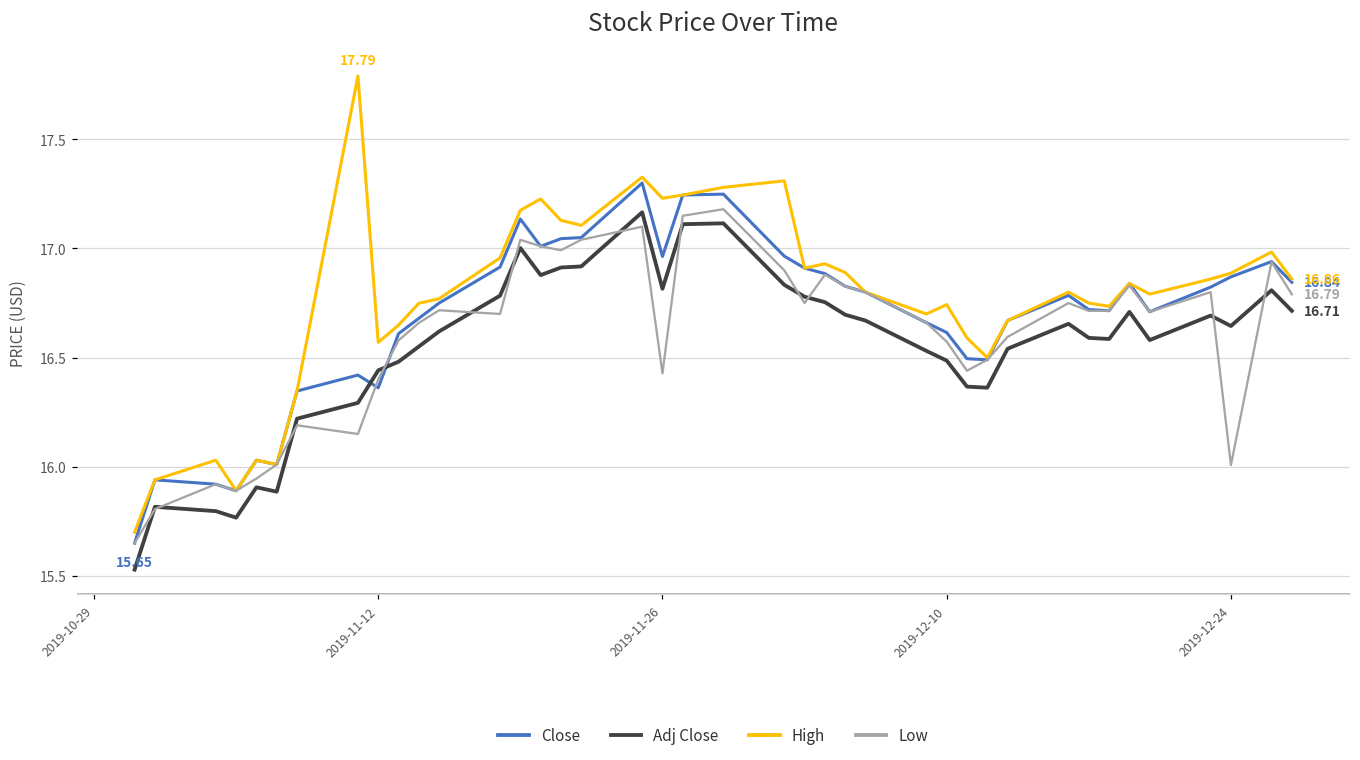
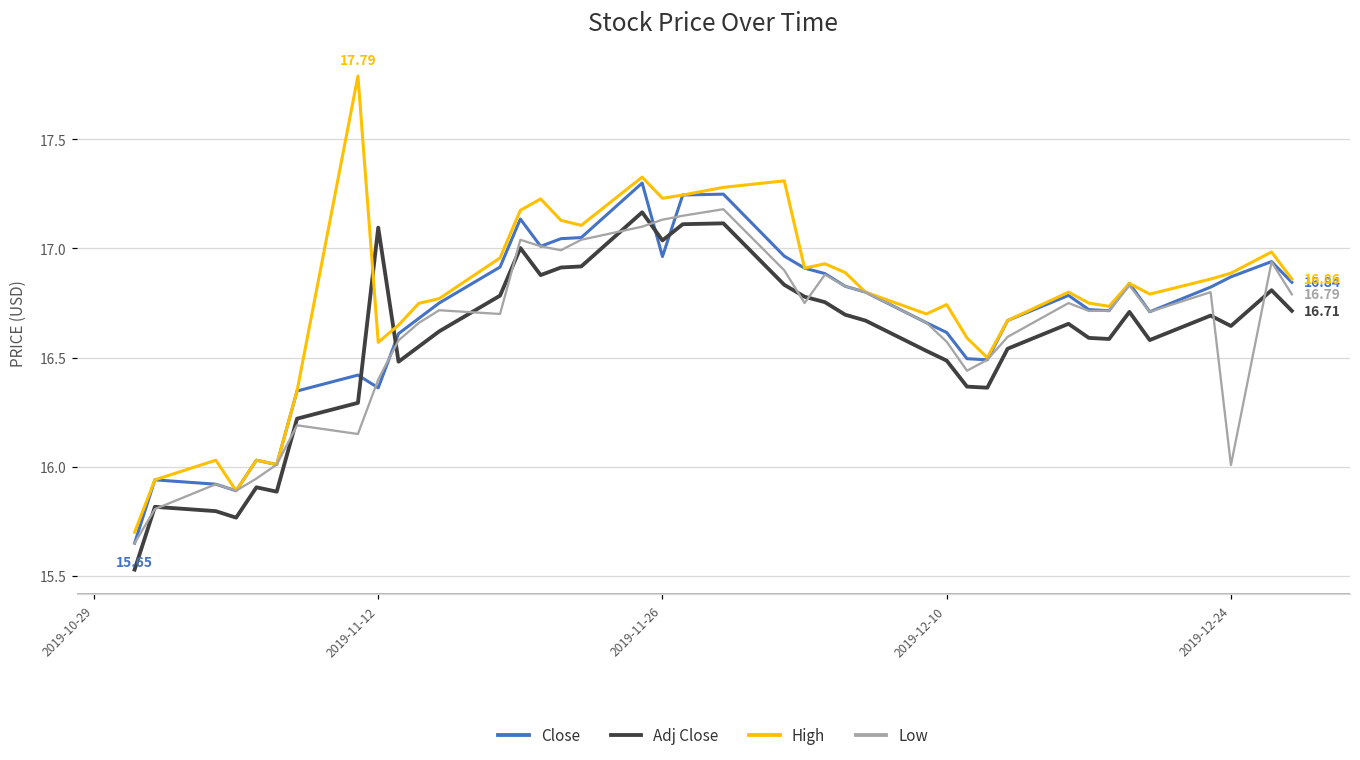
Adj Close, 2019-11-12: 16.44 -> 17.10
Adj Close, 2019-11-26: 16.82 -> 17.04
Low, 2019-11-26: 16.43 -> 17.13
